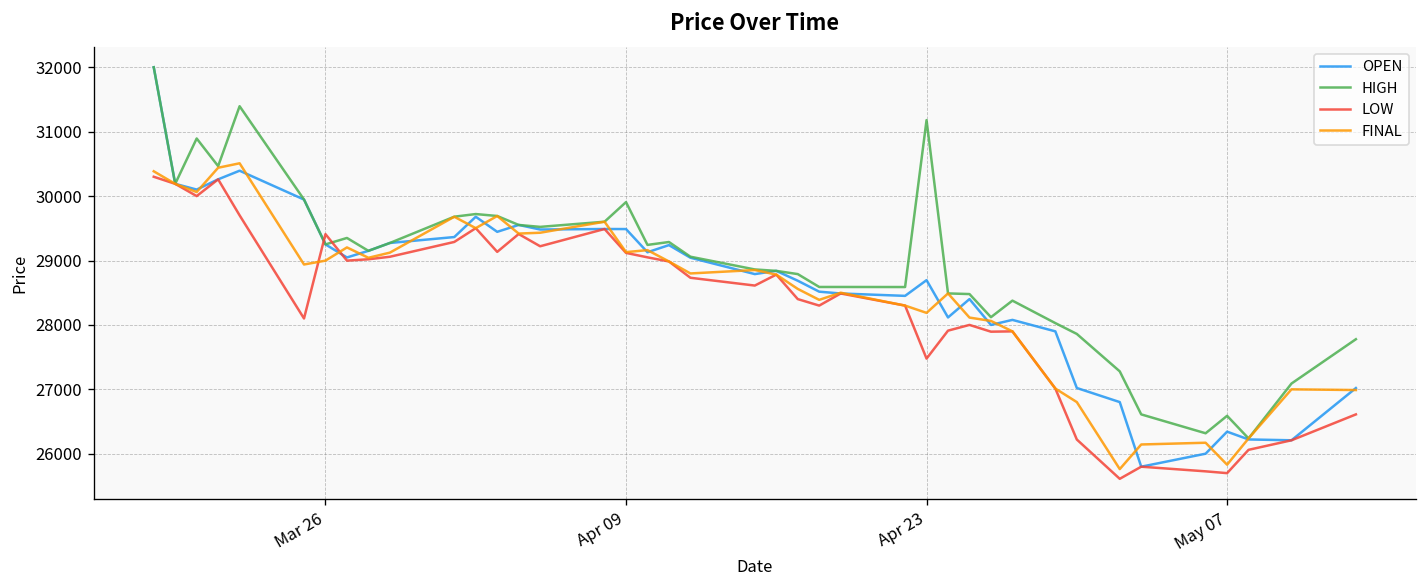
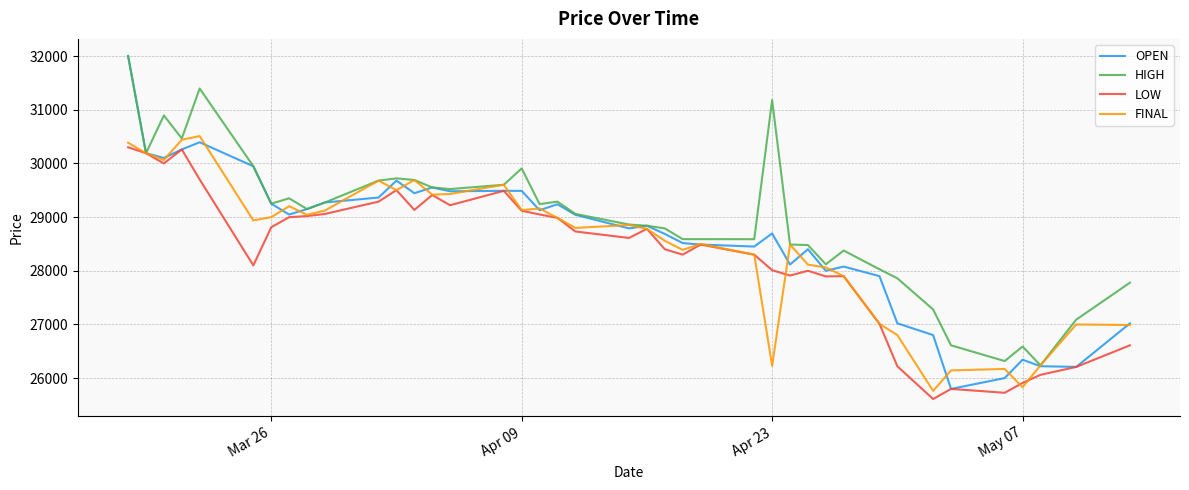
LOW, Mar 26: 29400 -> 28800
LOW, Apr 23: 27500 -> 28000
FINAL, Apr 23: 28200 -> 26200
LOW, May 07: 25700 -> 25900
